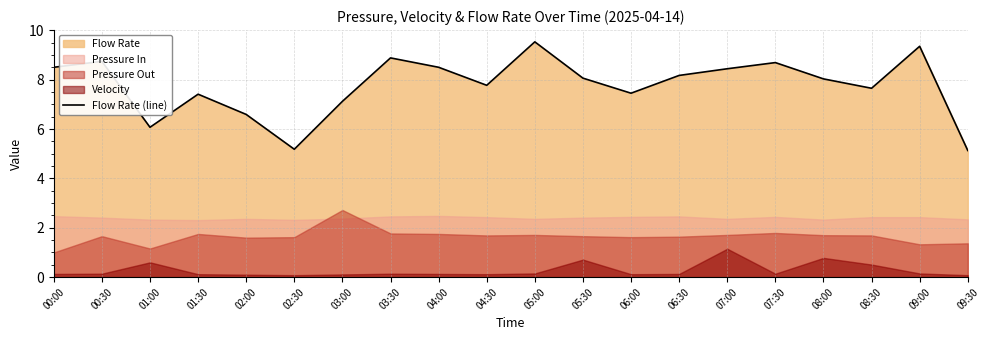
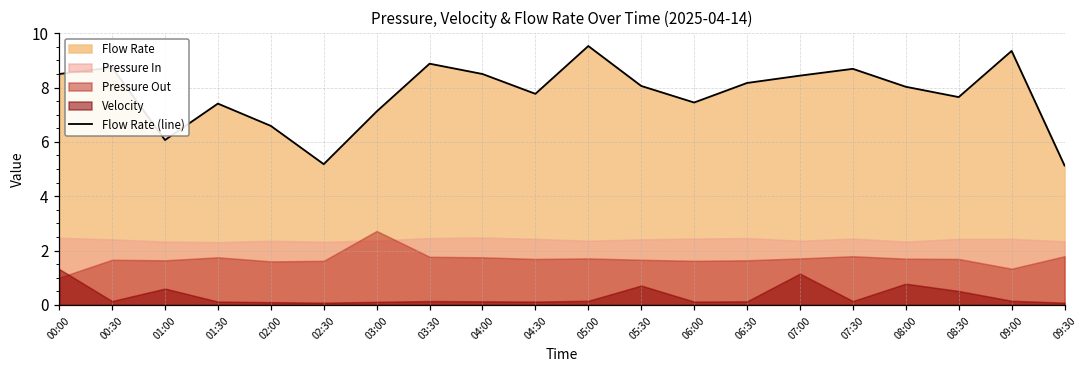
Velocity, 00:00: 0.1 -> 1.3
Pressure Out, 01:00: 1.2 -> 1.6
Pressure Out, 09:30: 1.4 -> 1.8
